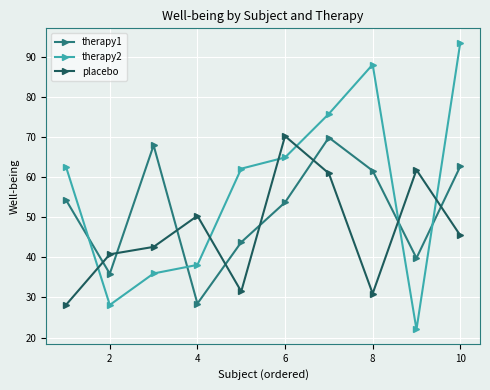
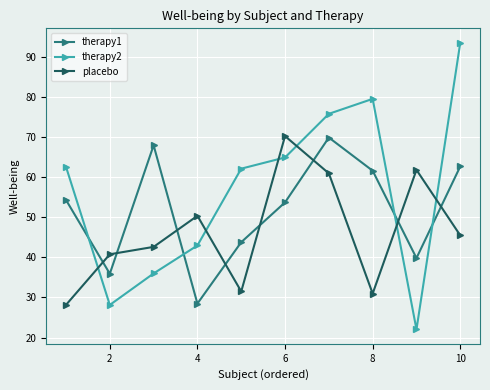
therapy2, 4: 38 -> 43
therapy2, 8: 88 -> 79
